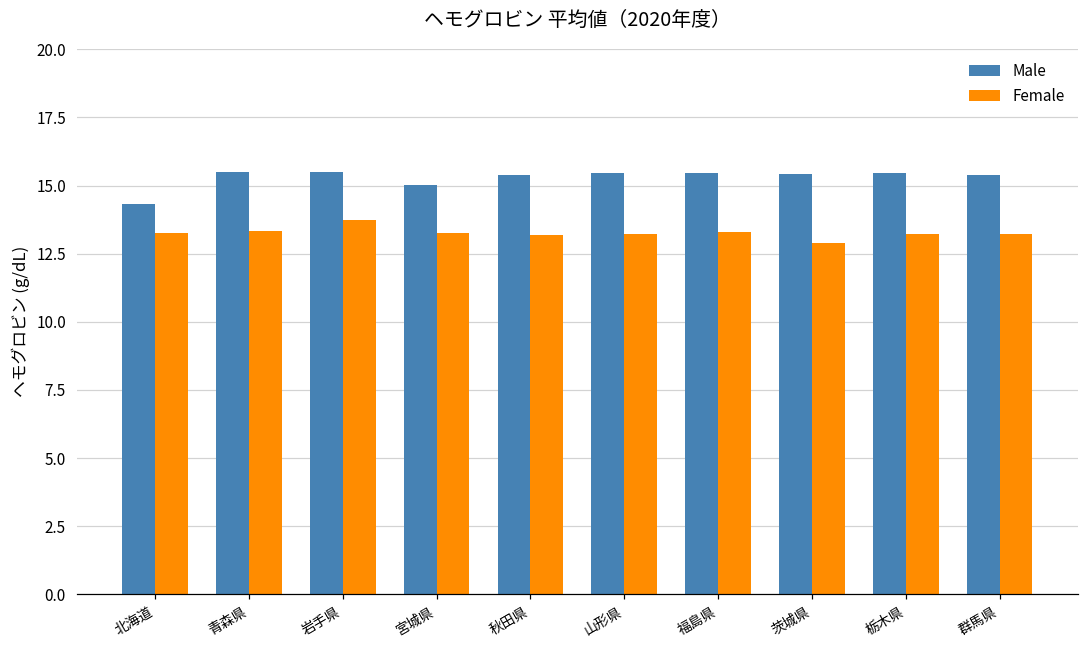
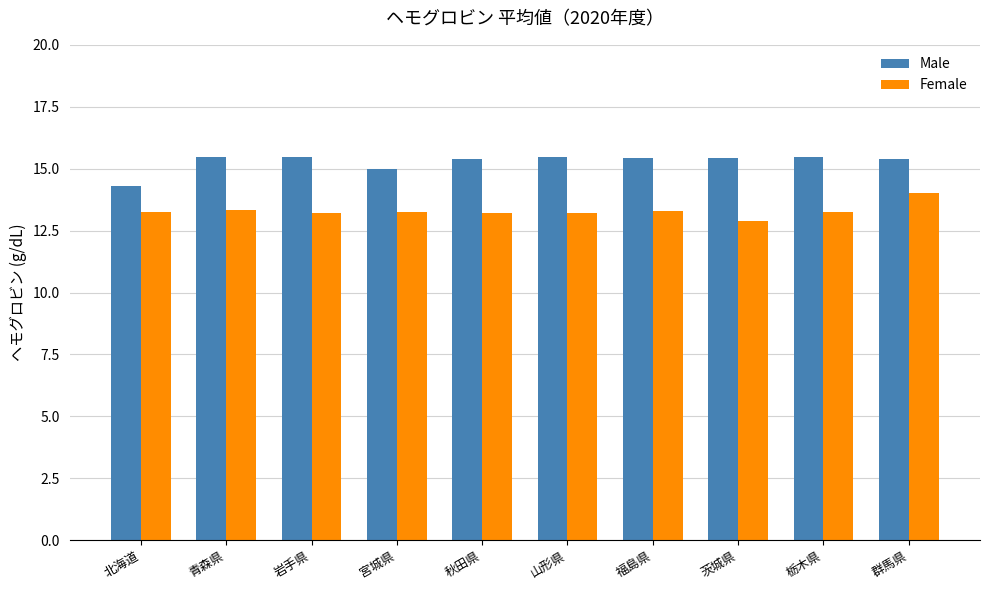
Female, 岩手県: 13.7 -> 13.2
Female, 群馬県: 13.2 -> 14.0
